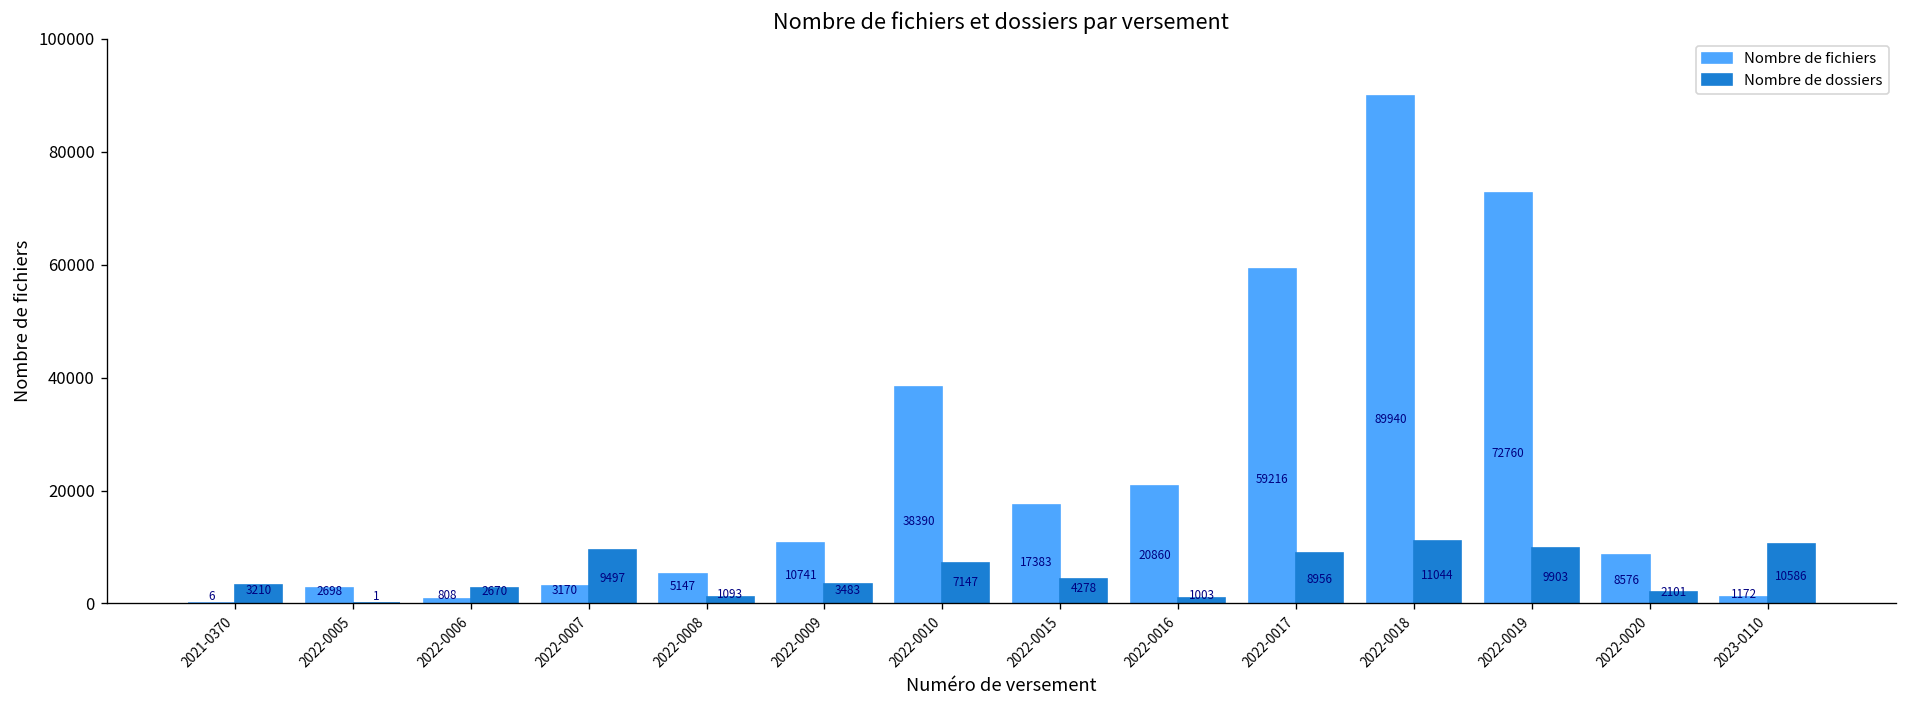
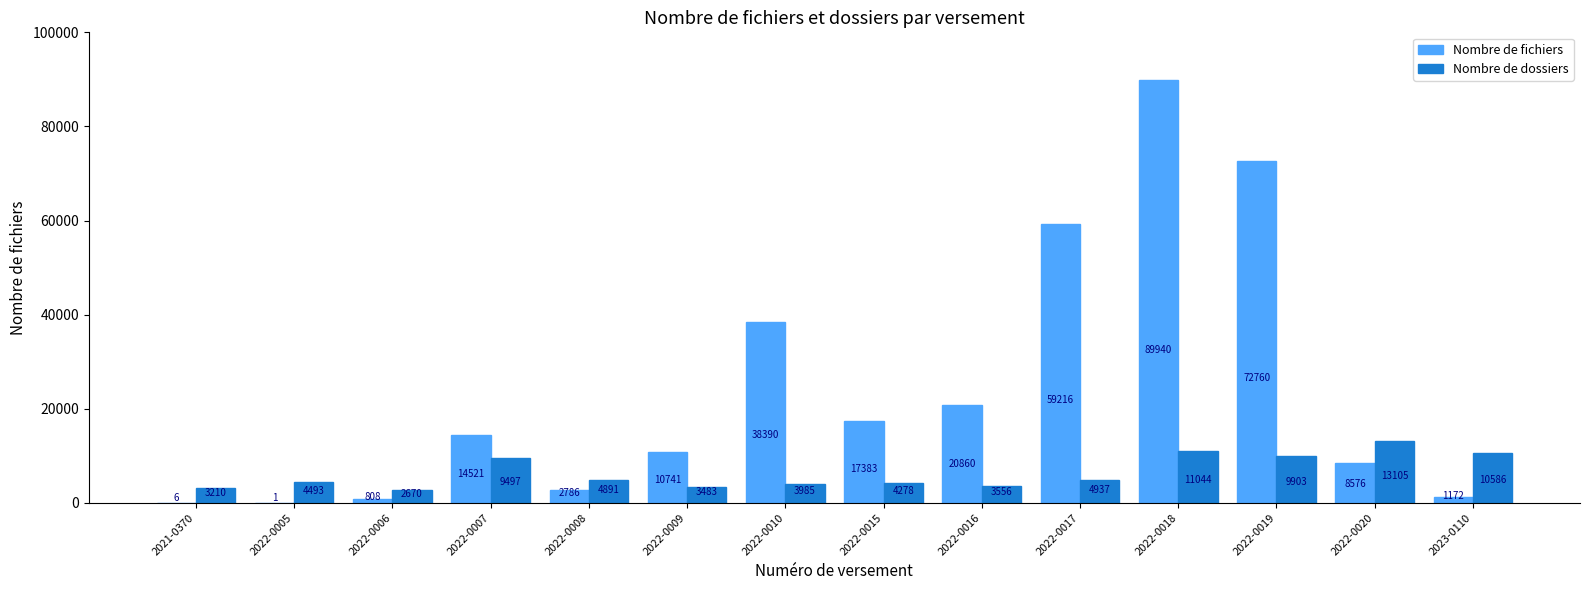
Nombre de fichiers, 2022-0005: 2698 -> 1
Nombre de dossiers, 2022-0005: 1 -> 4493
Nombre de fichiers, 2022-0007: 3170 -> 14521
Nombre de fichiers, 2022-0008: 5147 -> 2786
Nombre de dossiers, 2022-0008: 1093 -> 4891
Nombre de dossiers, 2022-0010: 7147 -> 3985
Nombre de dossiers, 2022-0016: 1003 -> 3556
Nombre de dossiers, 2022-0017: 8956 -> 4937
Nombre de dossiers, 2022-0020: 2101 -> 13105
